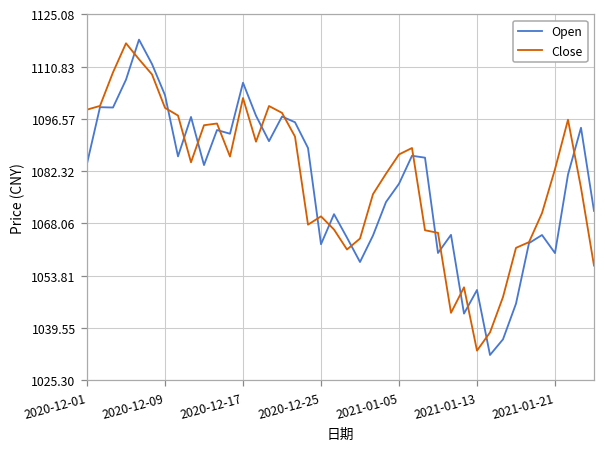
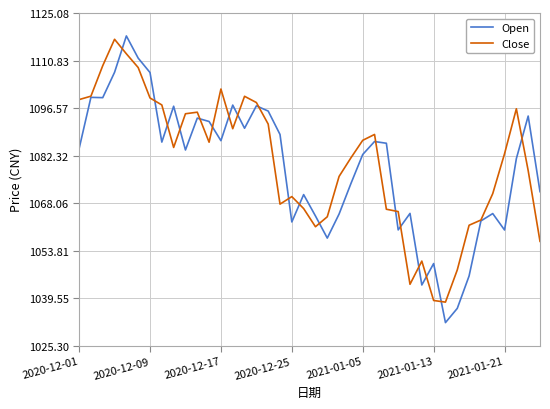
Open, 2020-12-09: 1103 -> 1107
Open, 2020-12-17: 1106 -> 1087
Open, 2021-01-05: 1079 -> 1083
Close, 2021-01-13: 1033 -> 1039
